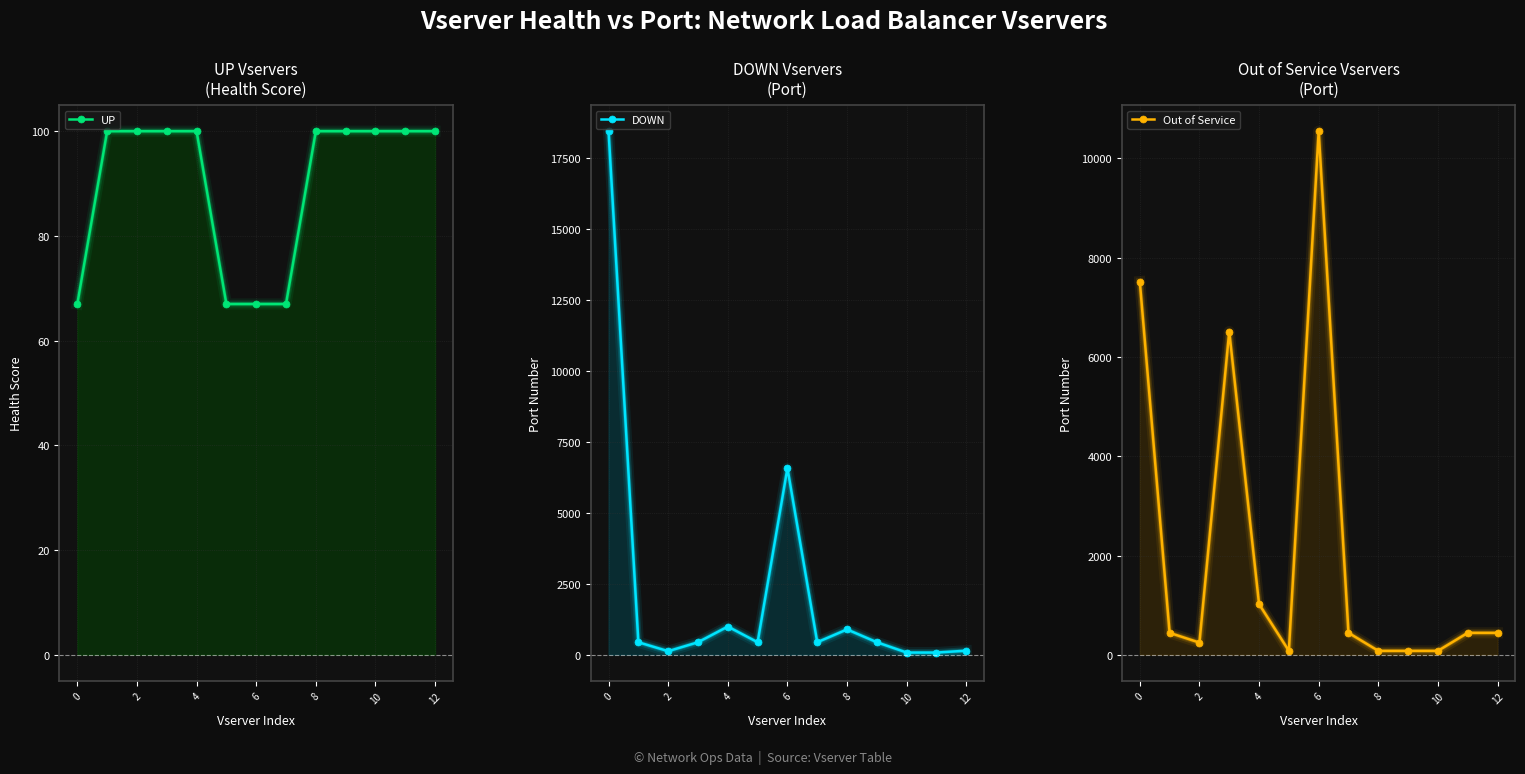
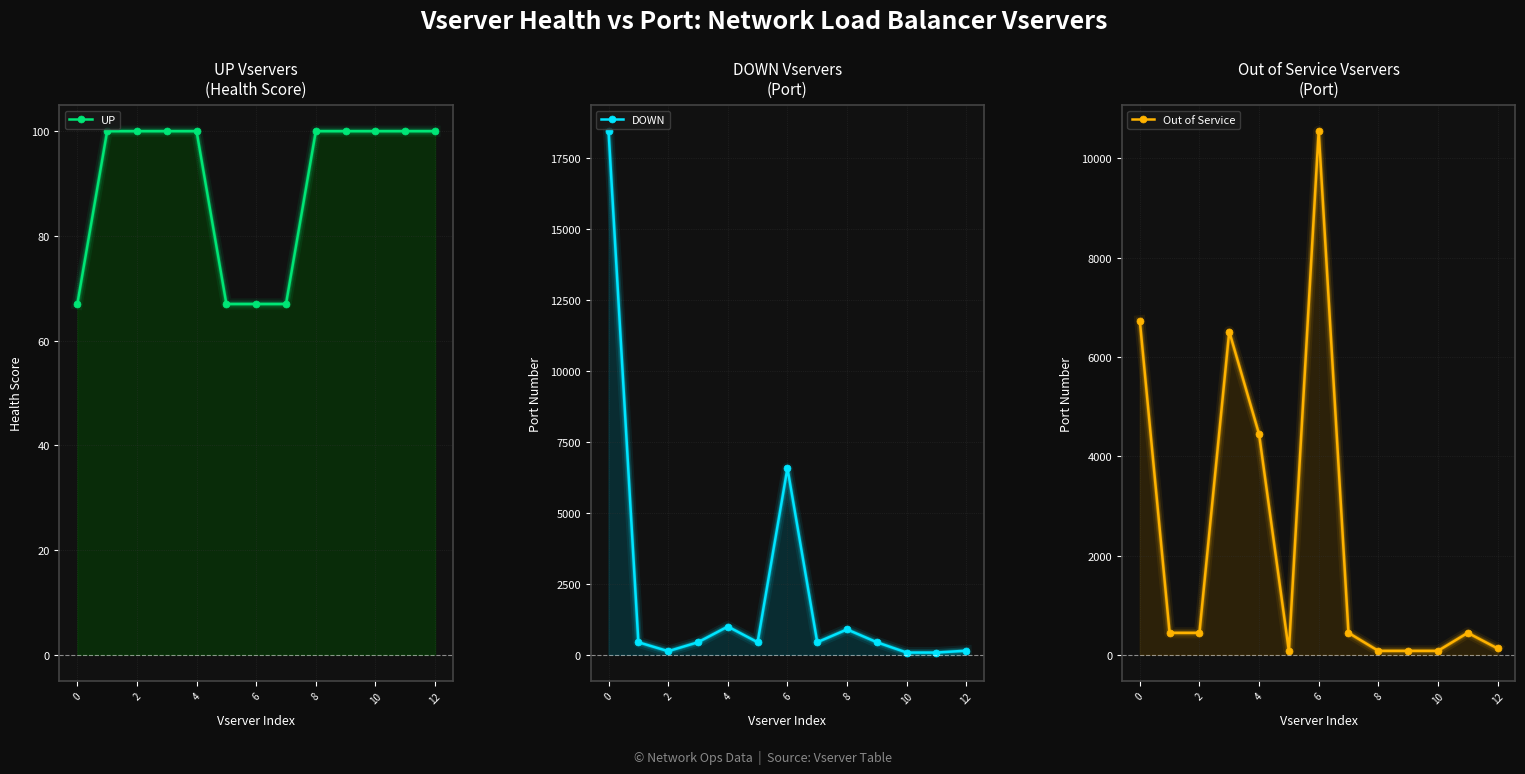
Out of Service Vservers (Port), 0: 7500 -> 6700
Out of Service Vservers (Port), 2: 200 -> 400
Out of Service Vservers (Port), 4: 1000 -> 4400
Out of Service Vservers (Port), 12: 400 -> 100
